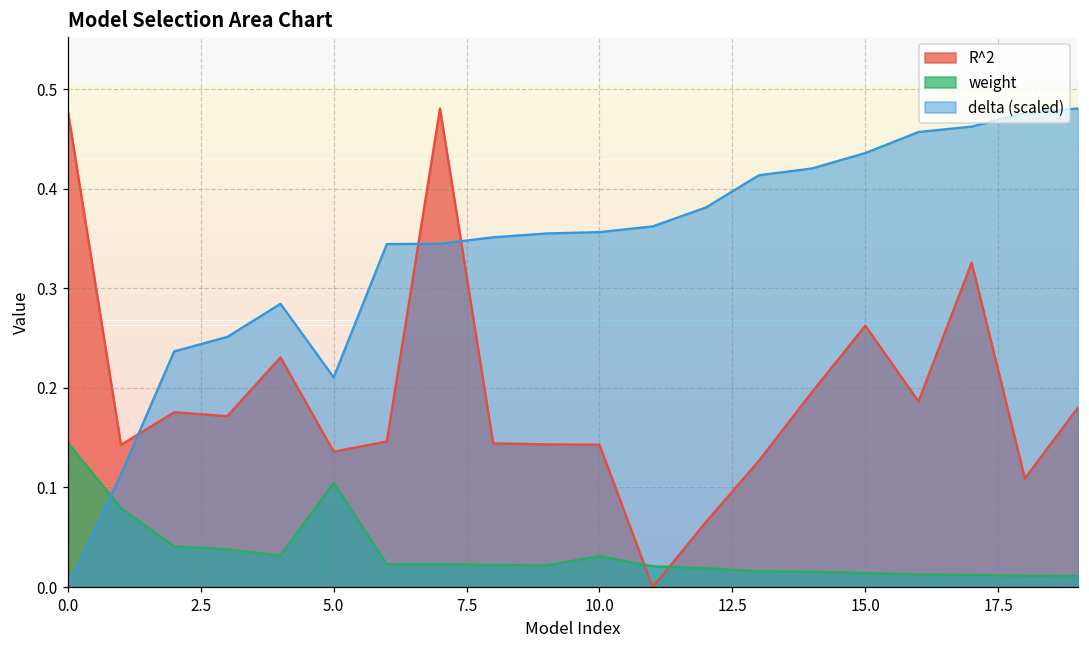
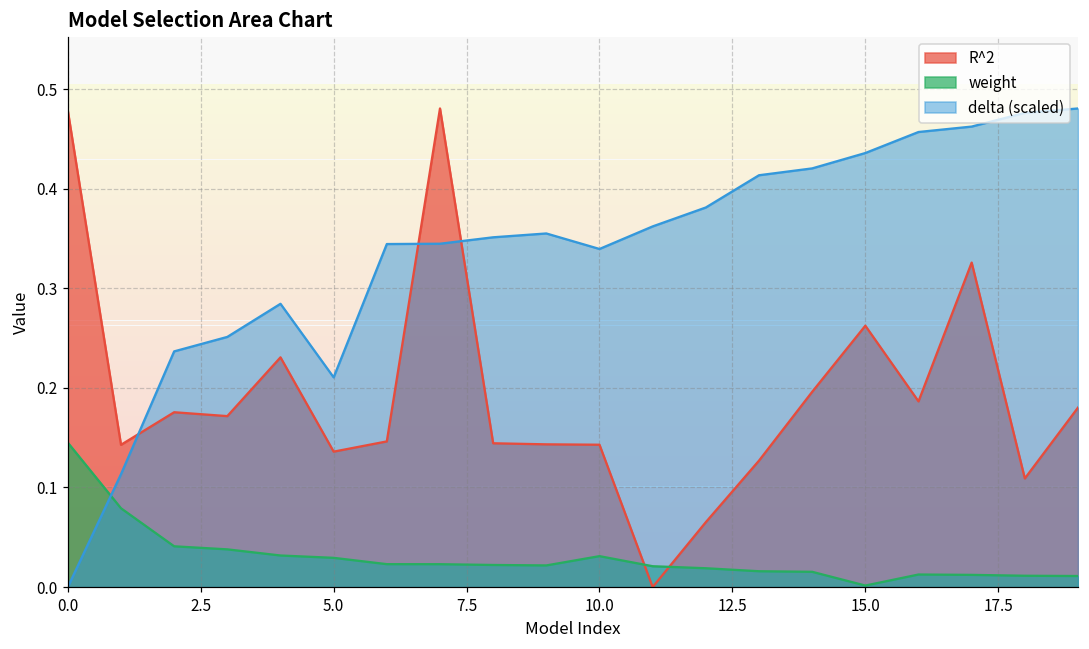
weight, 5.0: 0.10 -> 0.03
delta (scaled), 10.0: 0.36 -> 0.34
weight, 15.0: 0.01 -> 0.00
